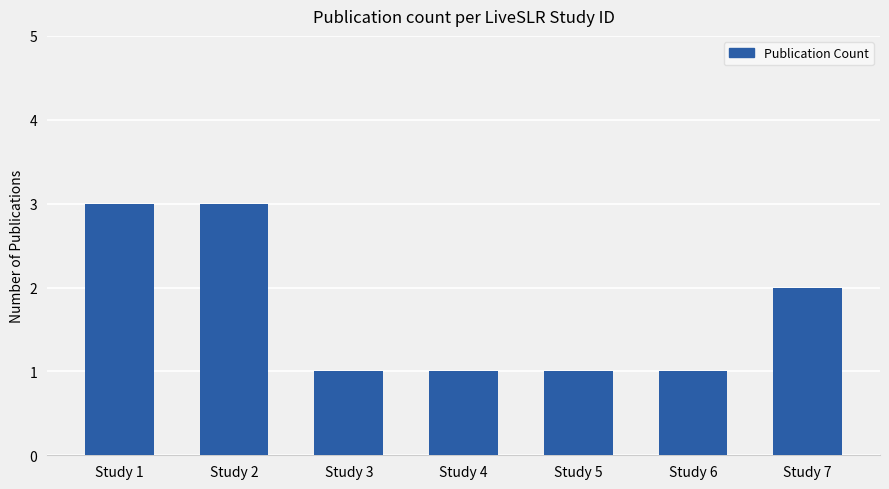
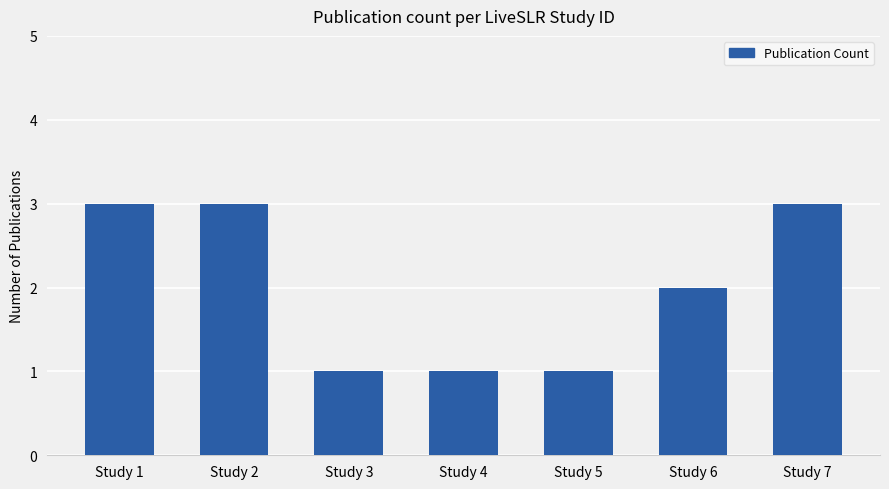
Study 6: 1 -> 2
Study 7: 2 -> 3
